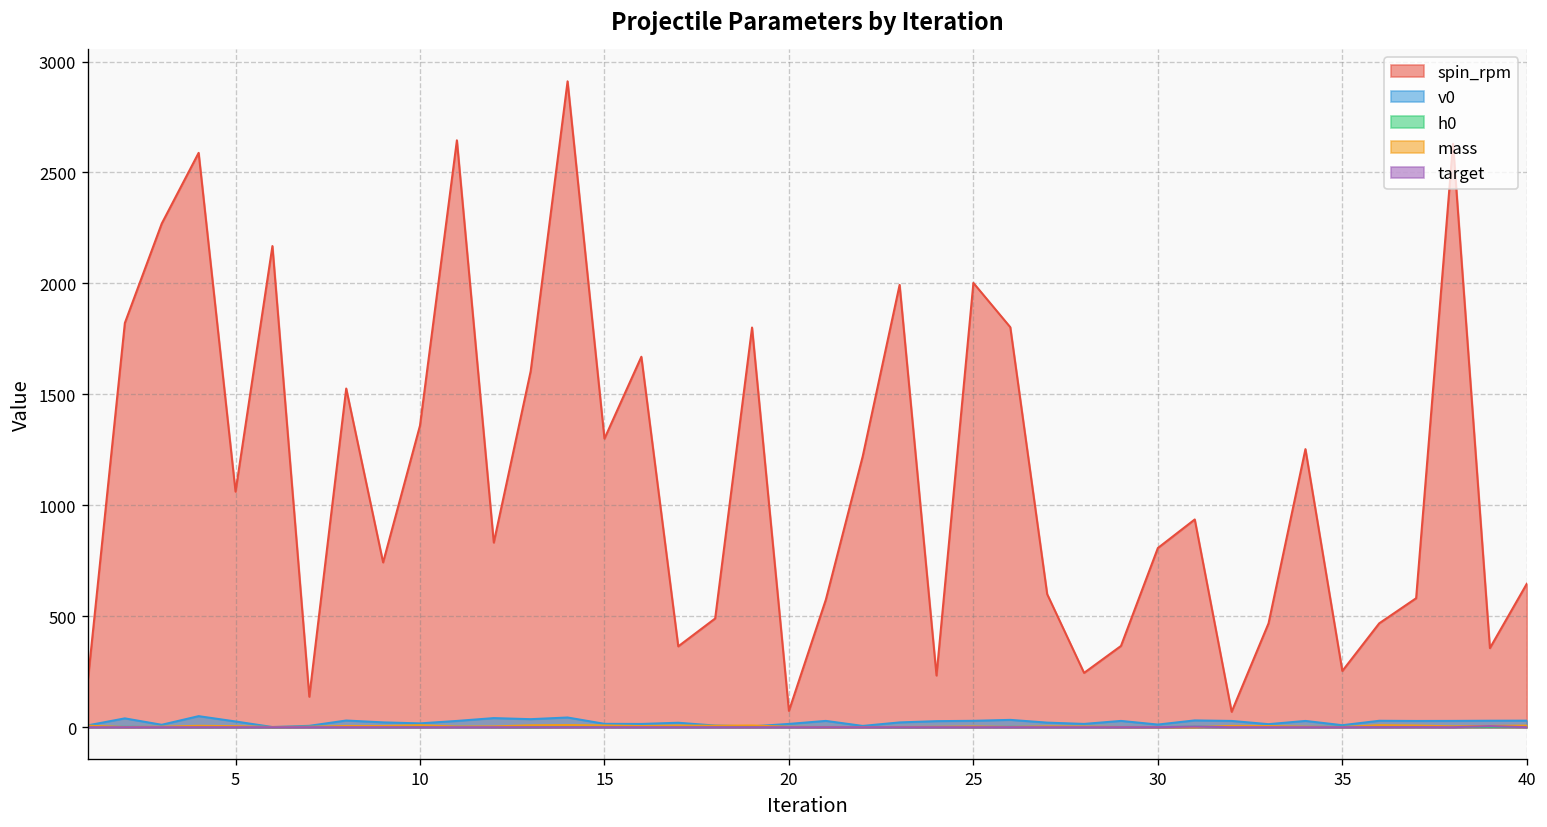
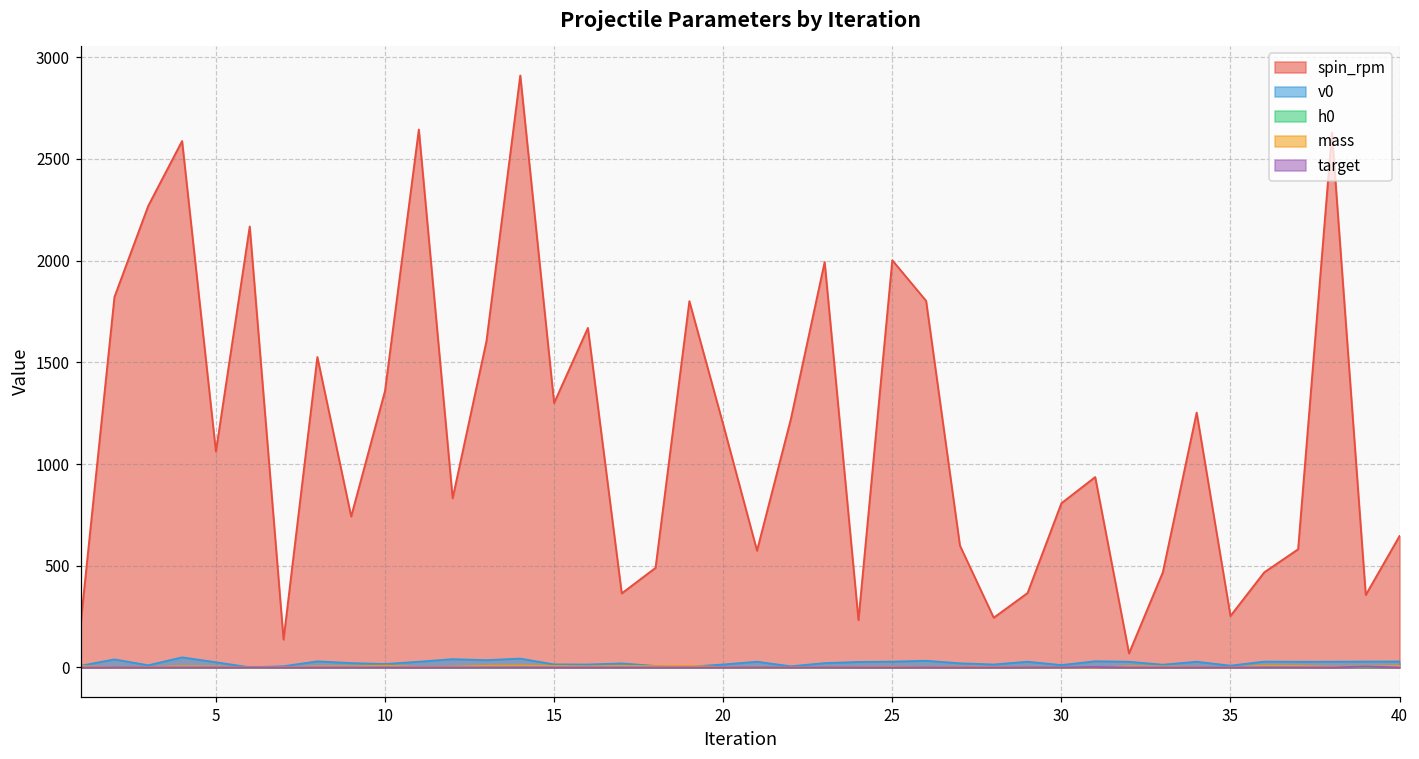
spin_rpm, 20: 70 -> 1190
